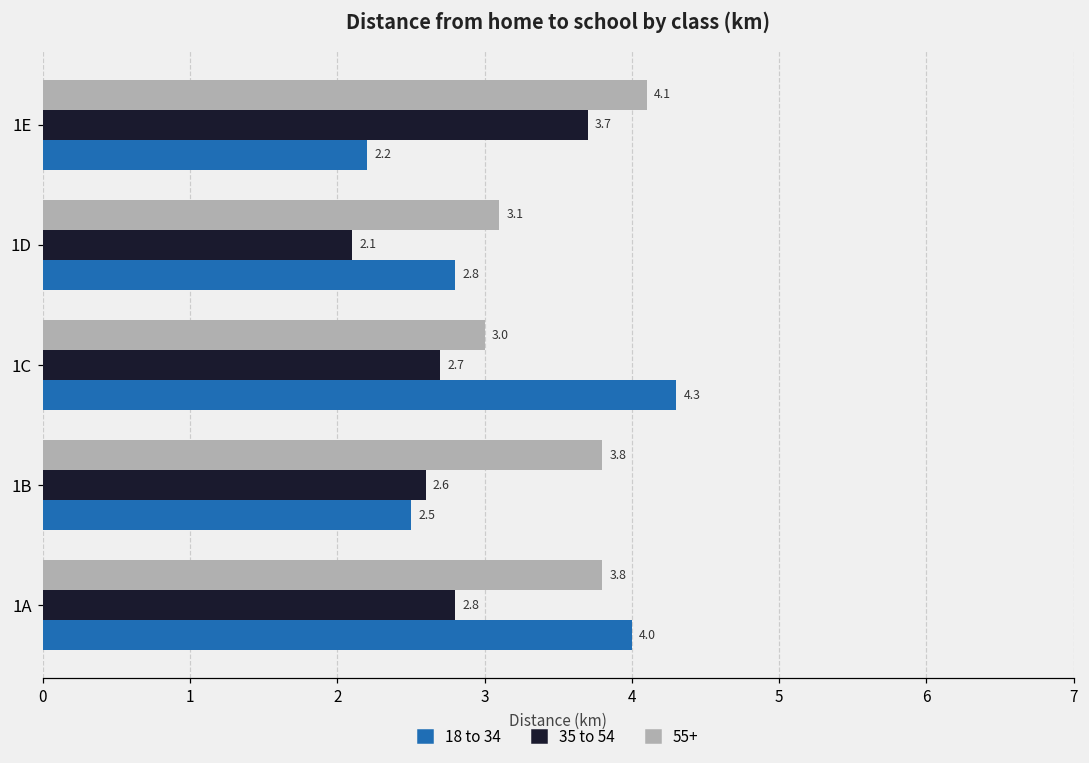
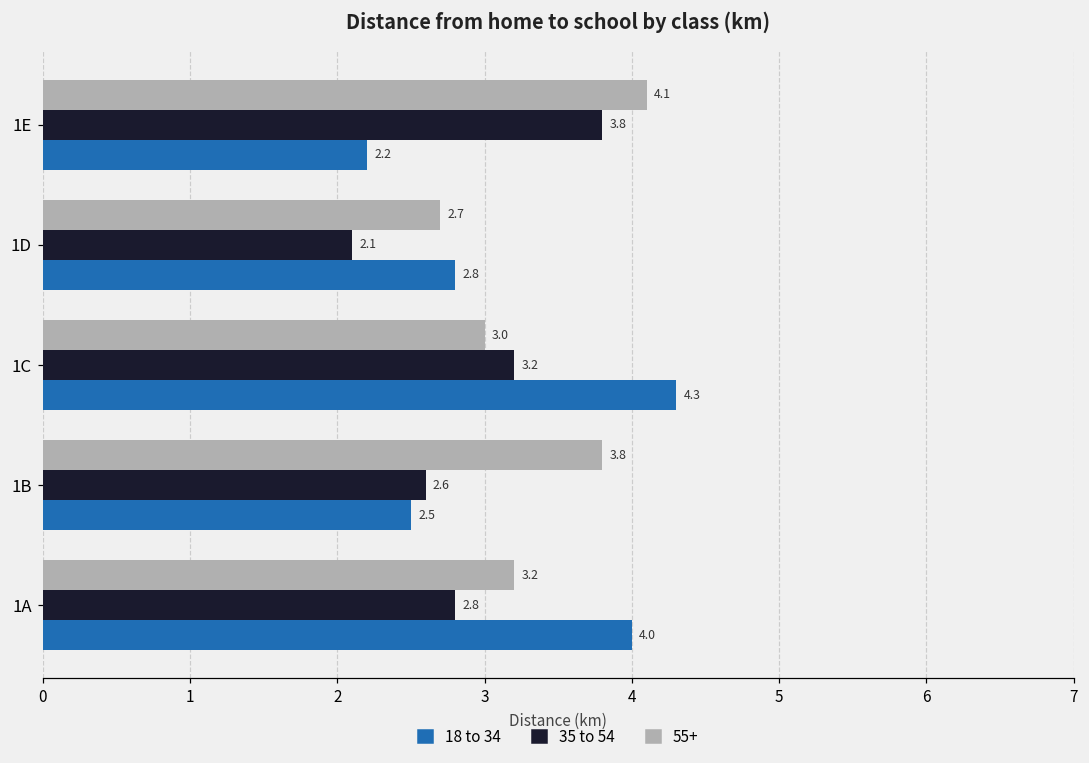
35 to 54, 1E: 3.7 -> 3.8
55+, 1D: 3.1 -> 2.7
35 to 54, 1C: 2.7 -> 3.2
55+, 1A: 3.8 -> 3.2
